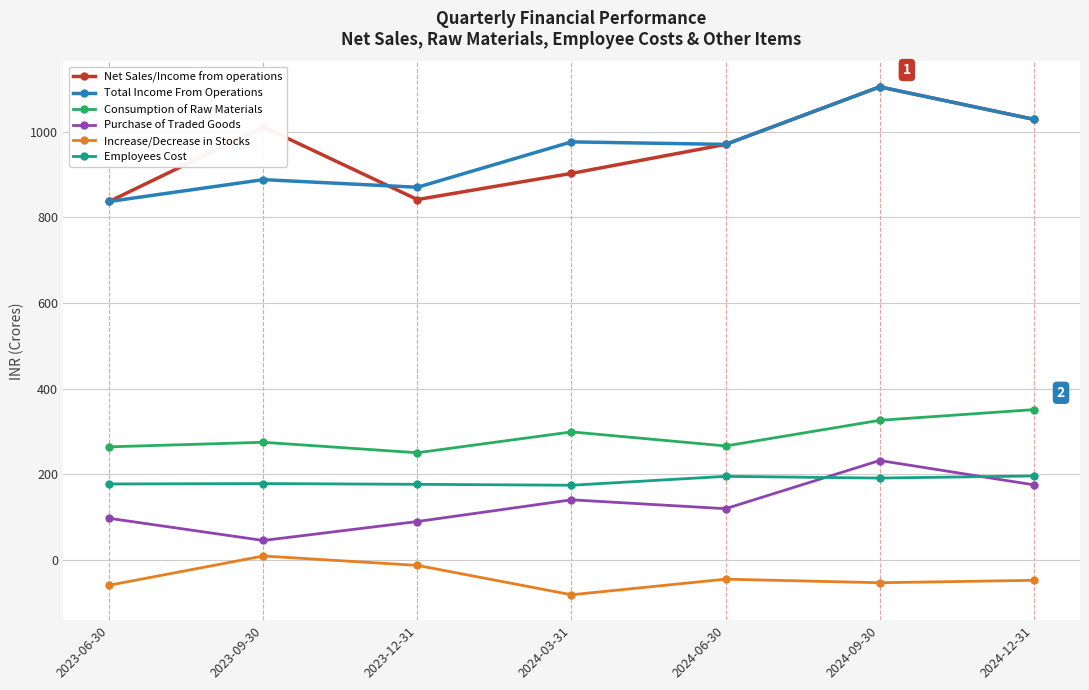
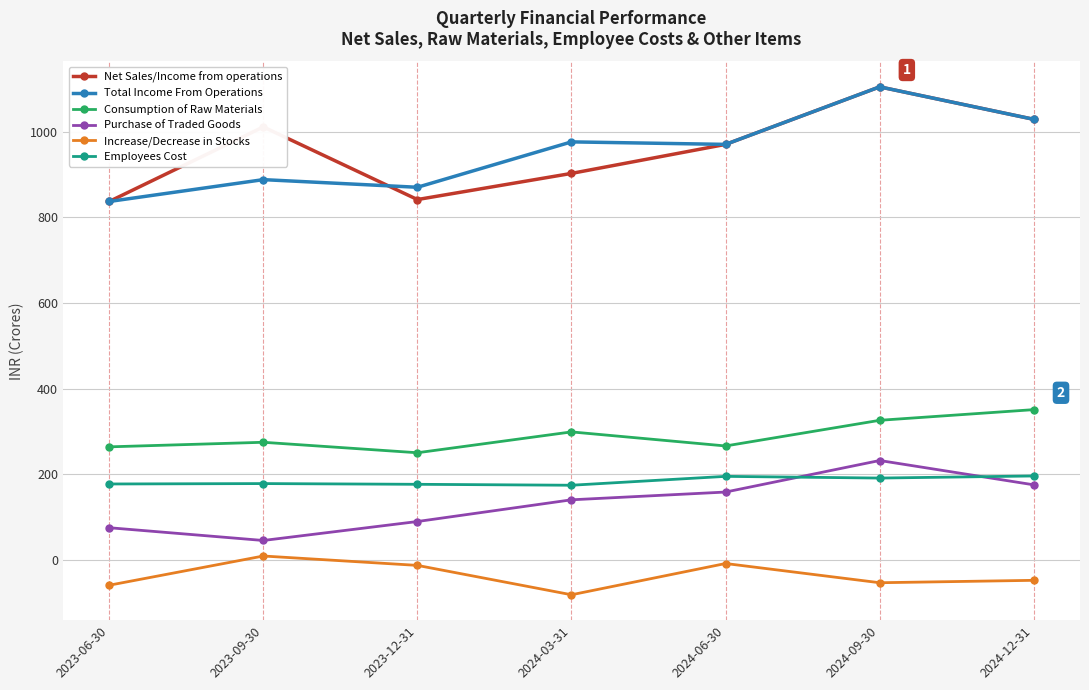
Purchase of Traded Goods, 2023-06-30: 100 -> 80
Purchase of Traded Goods, 2024-06-30: 120 -> 160
Increase/Decrease in Stocks, 2024-06-30: -40 -> -10
